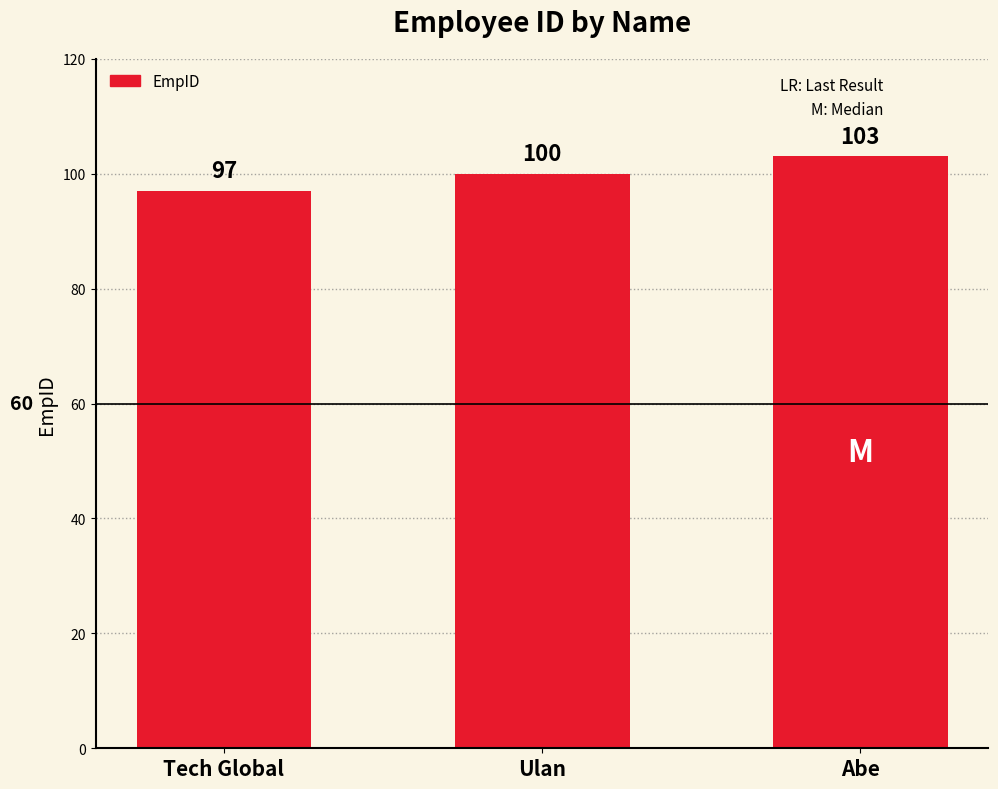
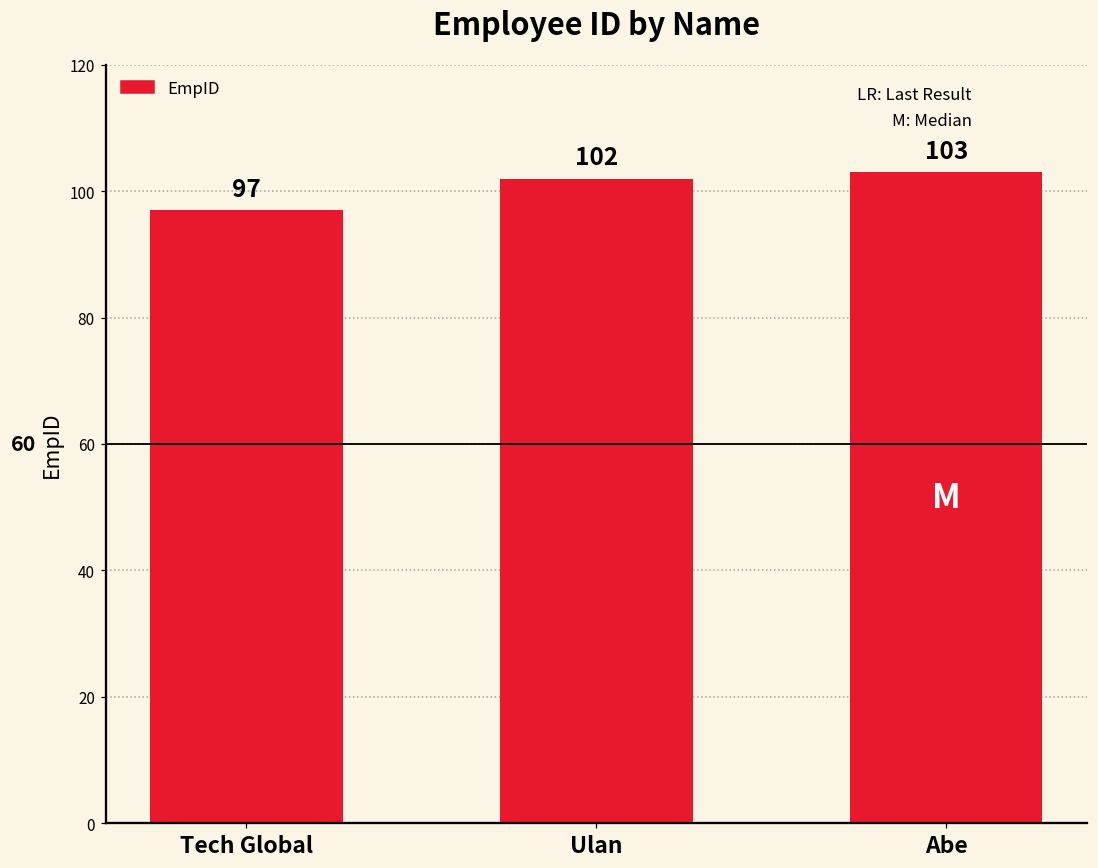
Ulan: 100 -> 102
